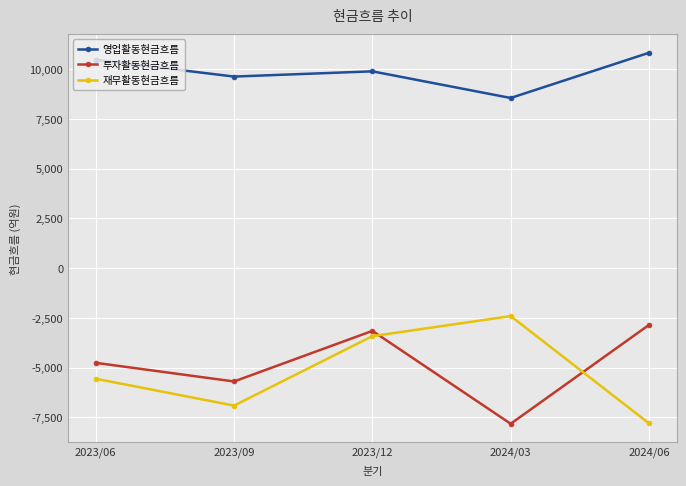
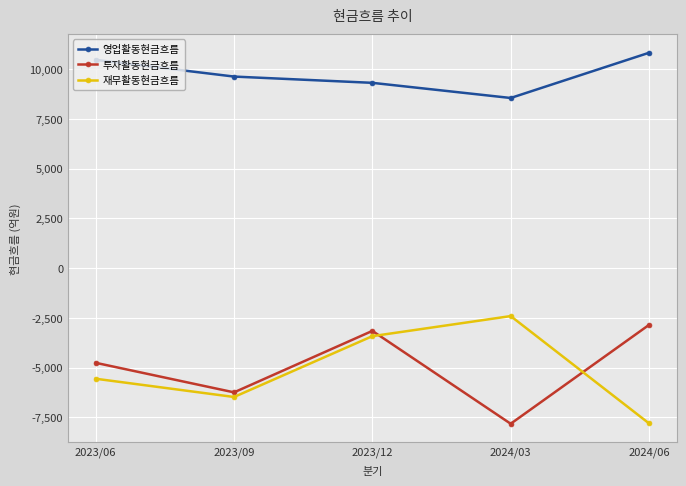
투자활동현금흐름, 2023/09: -5,700 -> -6,200
재무활동현금흐름, 2023/09: -6,900 -> -6,500
영업활동현금흐름, 2023/12: 9,900 -> 9,300
